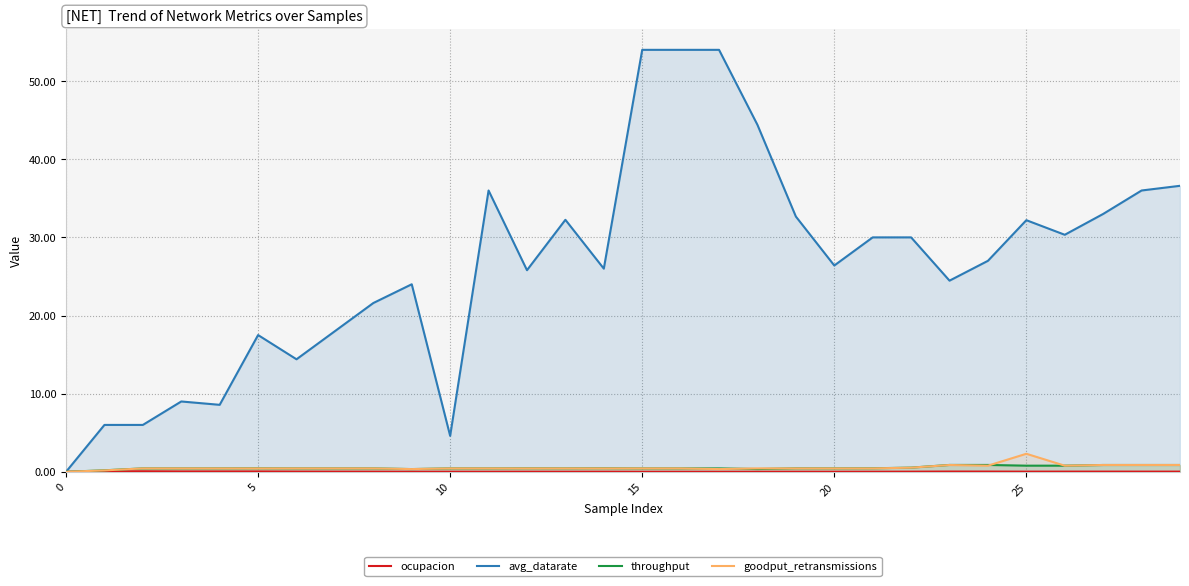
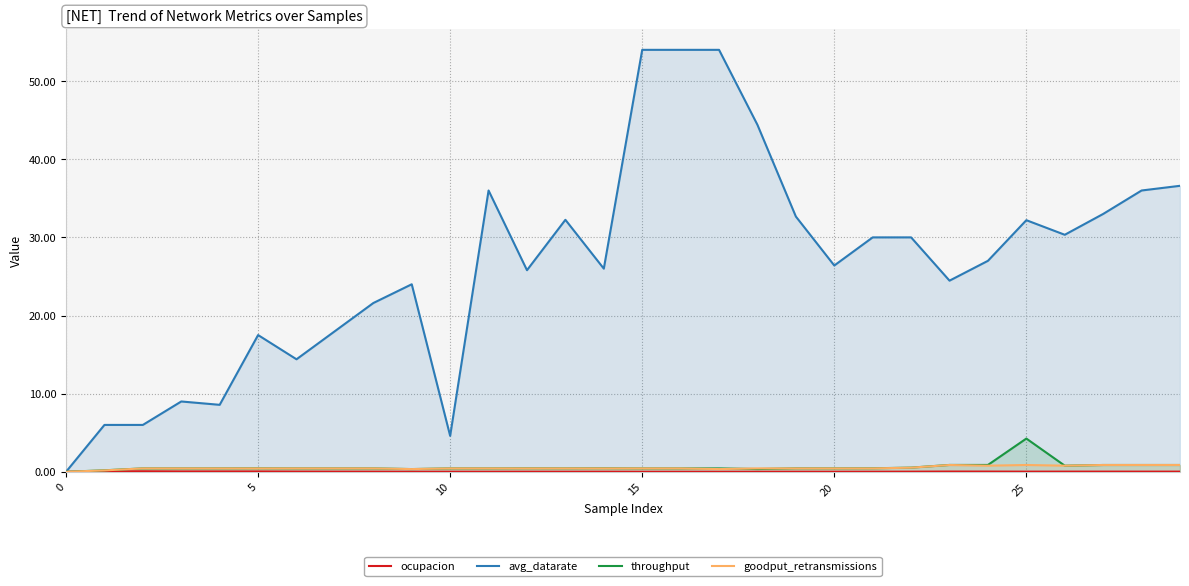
throughput, 25: 1 -> 4
goodput_retransmissions, 25: 2 -> 1
